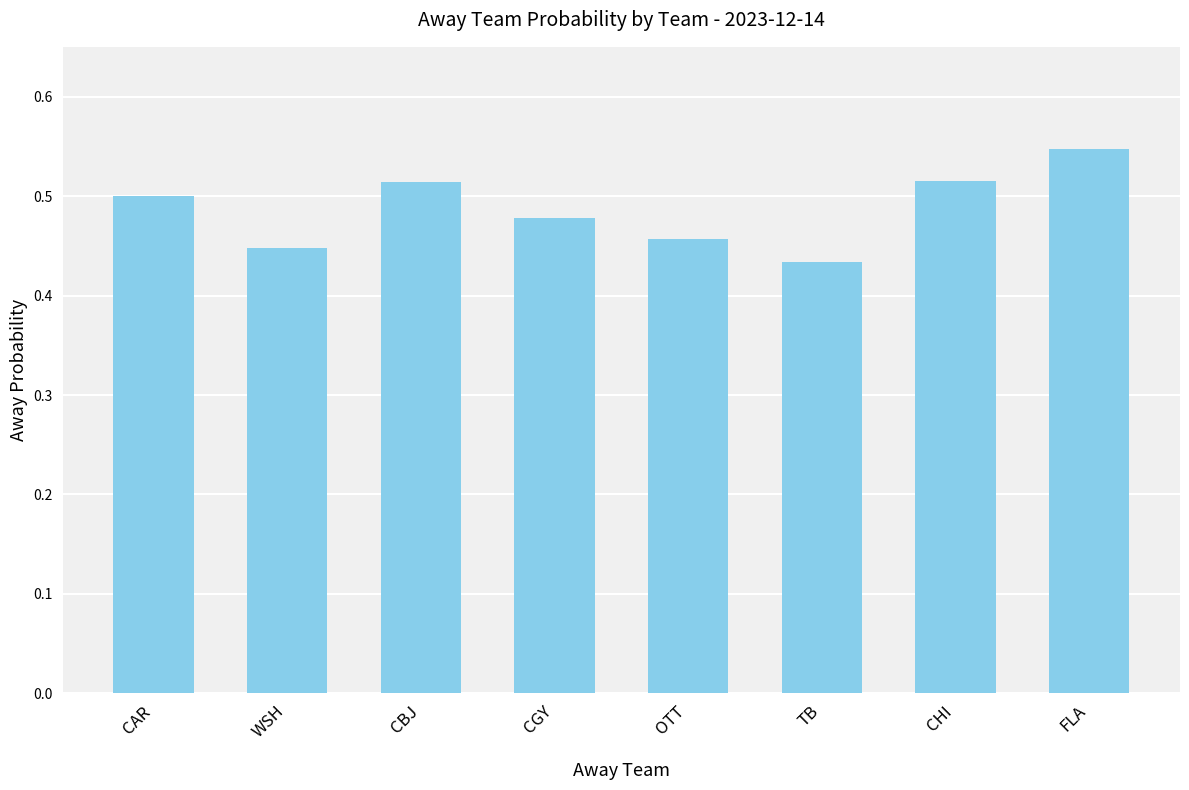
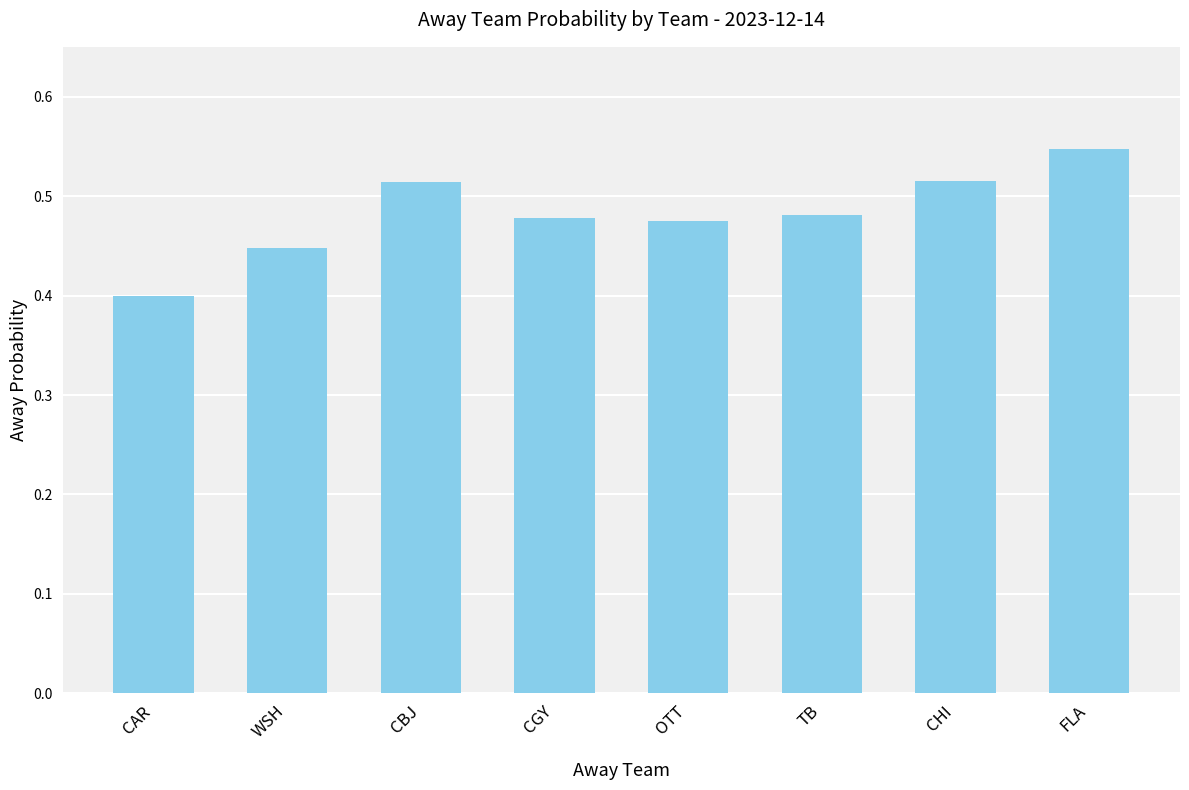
CAR: 0.5 -> 0.4
OTT: 0.46 -> 0.47
TB: 0.43 -> 0.48
